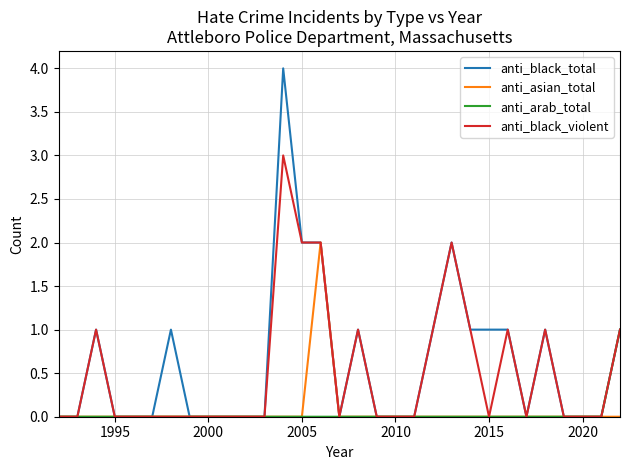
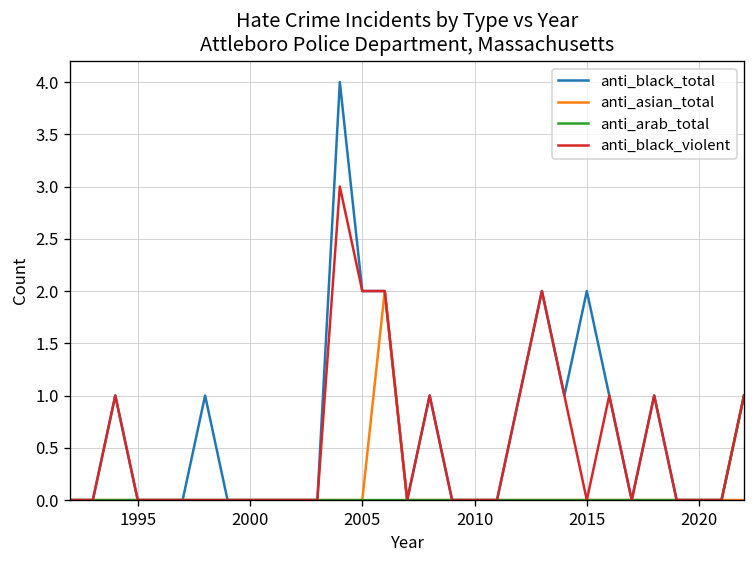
anti_black_total, 2015: 1 -> 2
